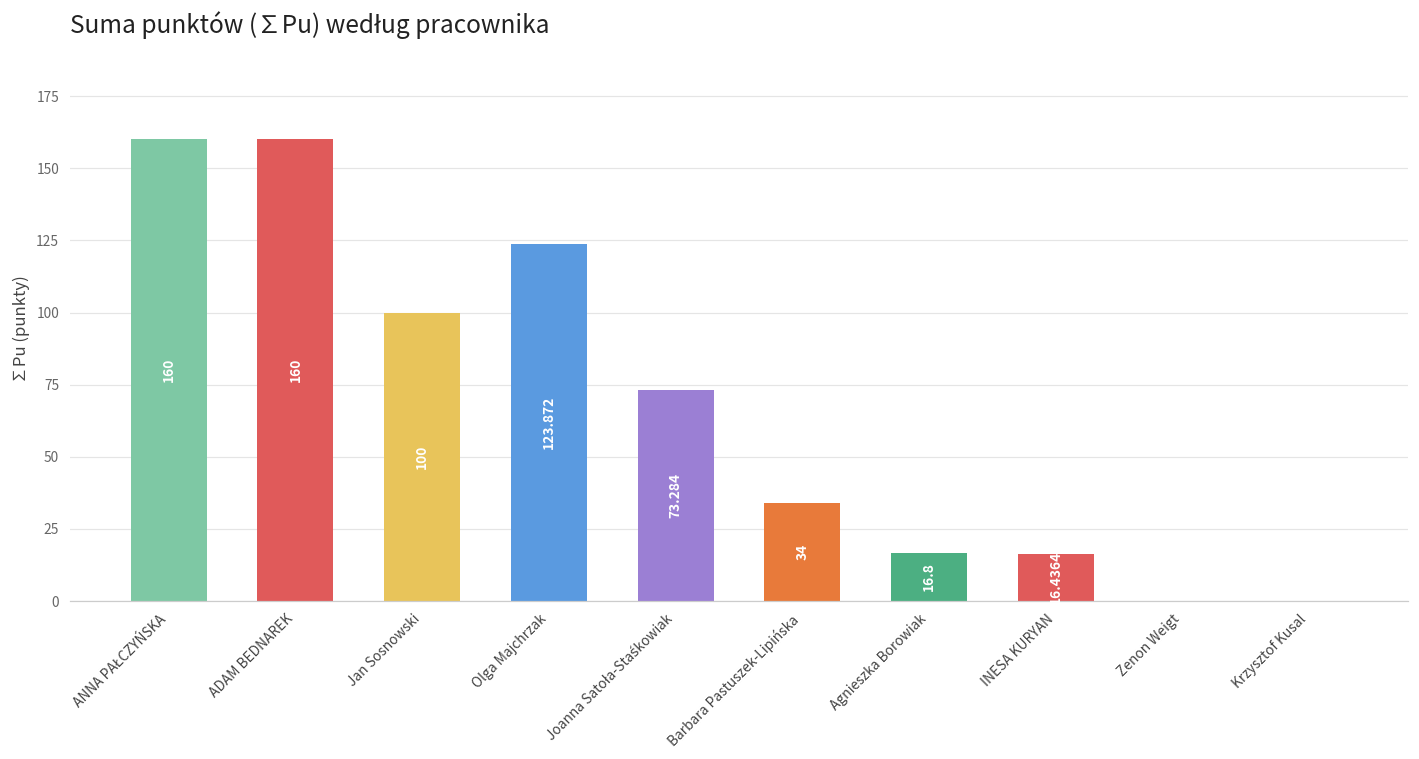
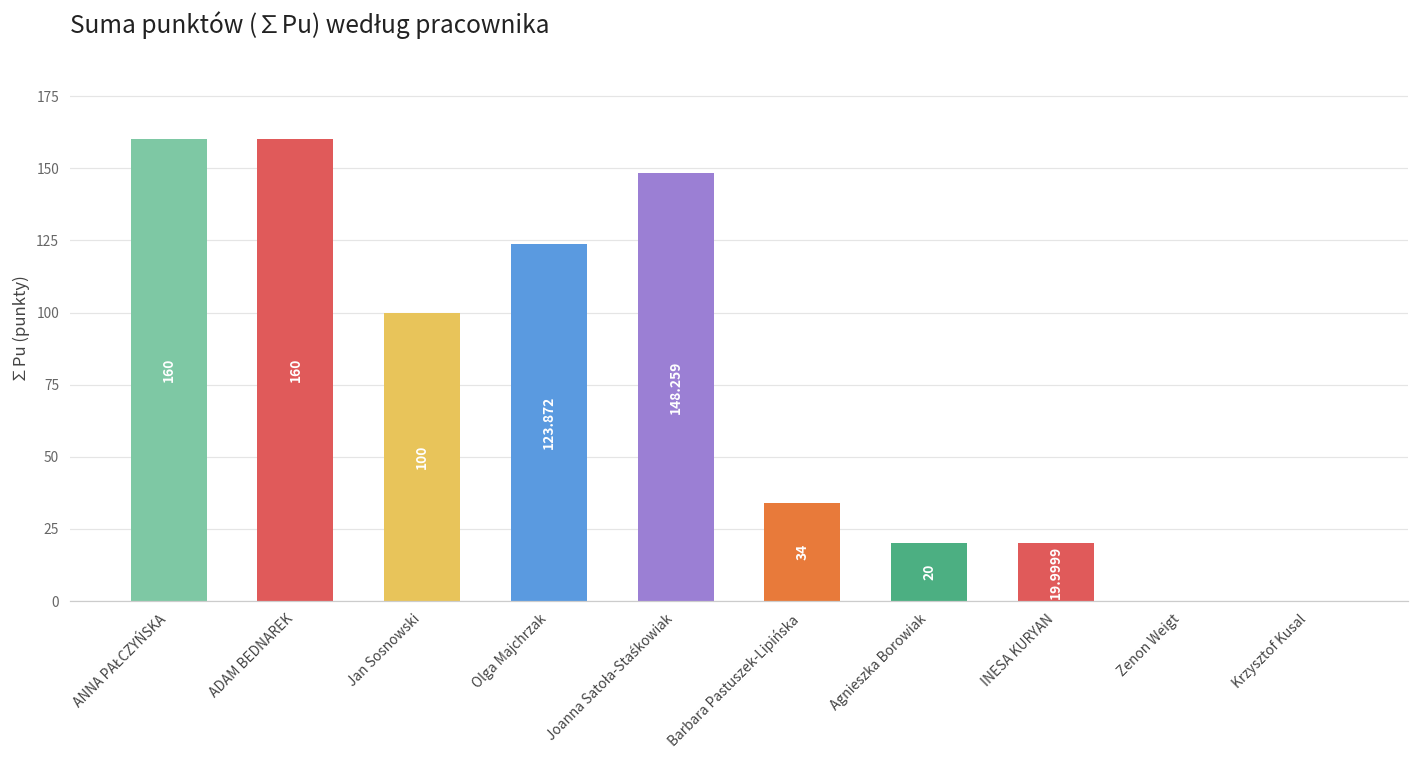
Joanna Satoła-Staśkowiak: 73.284 -> 148.259
Agnieszka Borowiak: 16.8 -> 20
INESA KURYAN: 16.4364 -> 19.9999
